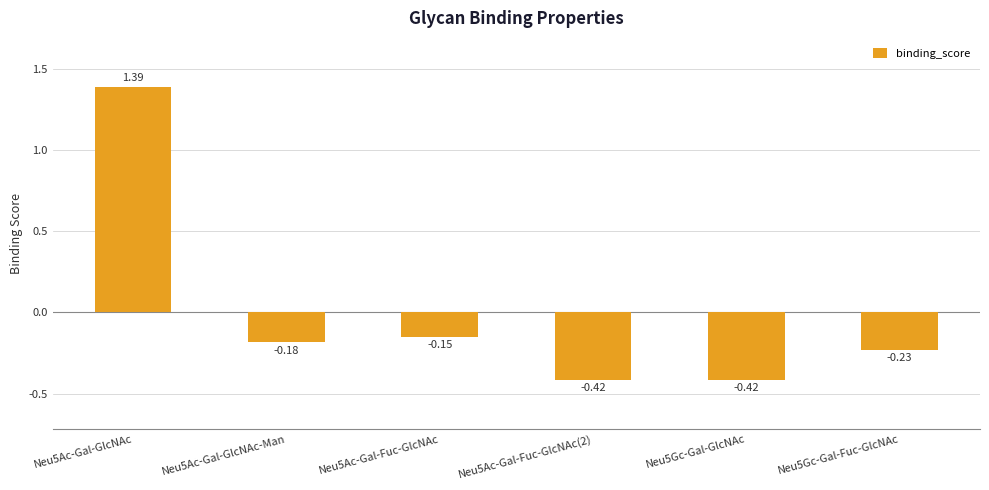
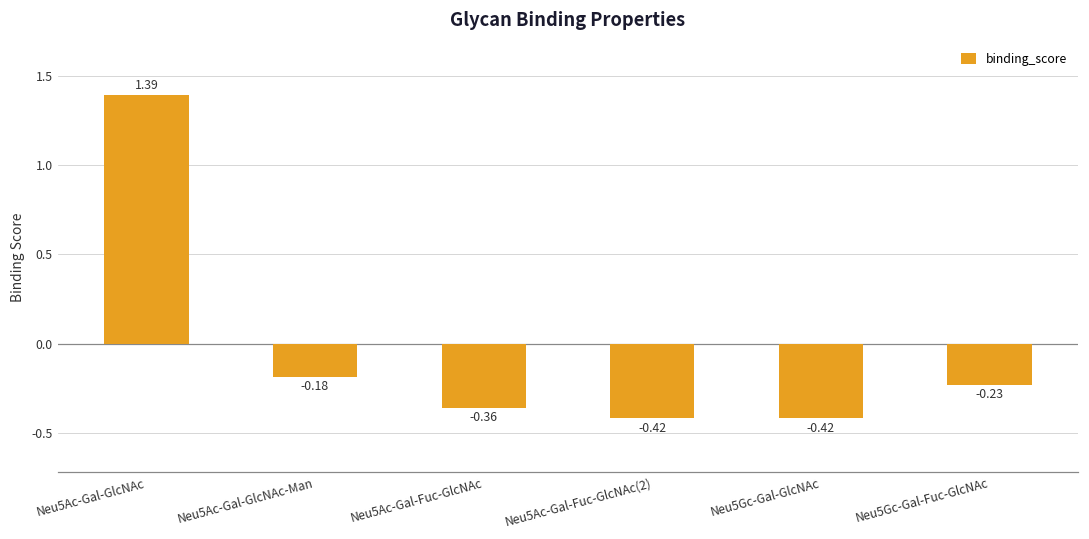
Neu5Ac-Gal-Fuc-GlcNAc: -0.15 -> -0.36
